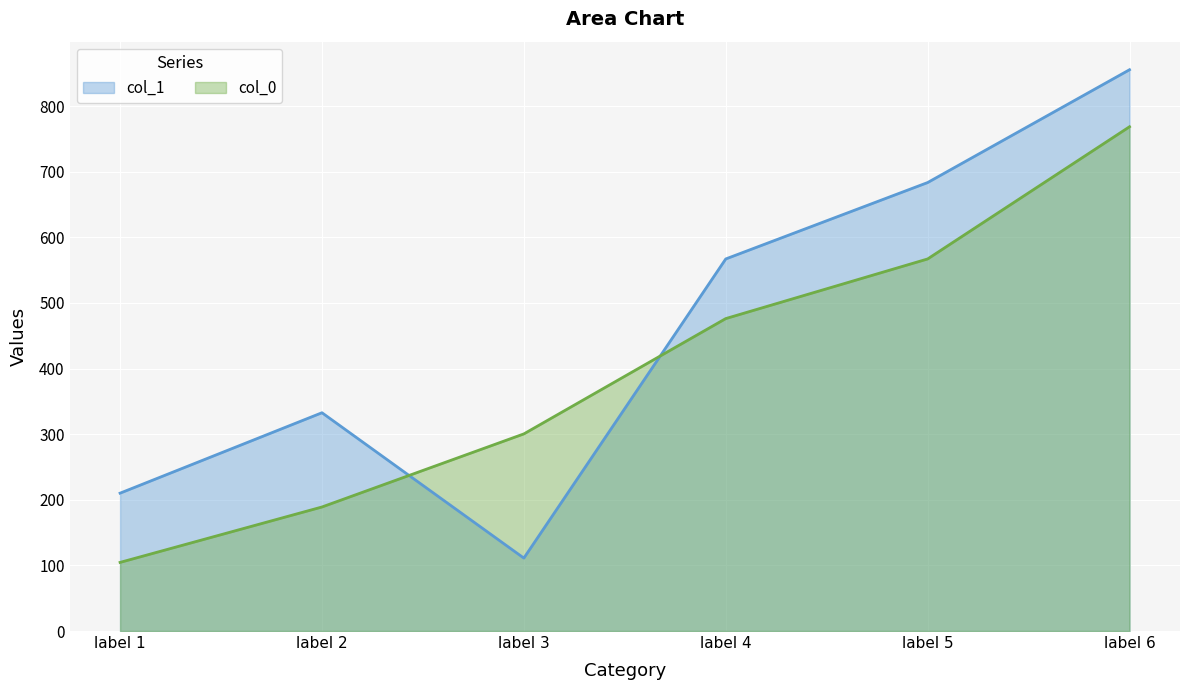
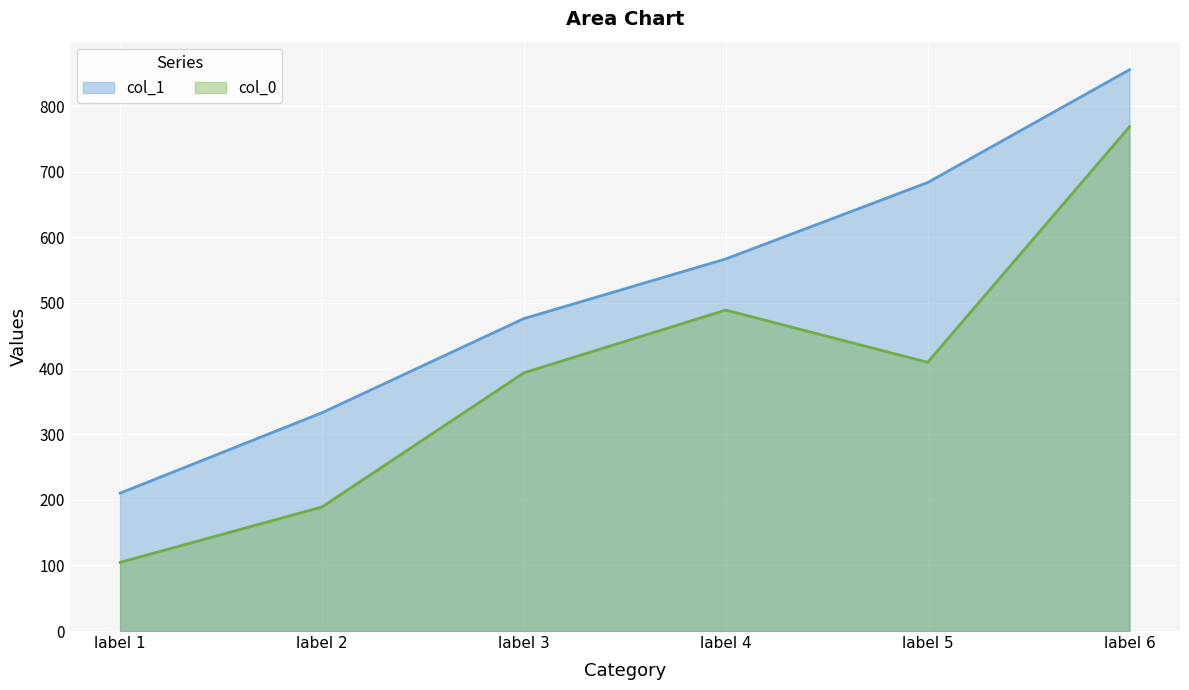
col_1, label 3: 110 -> 480
col_0, label 3: 300 -> 390
col_0, label 4: 480 -> 490
col_0, label 5: 570 -> 410
